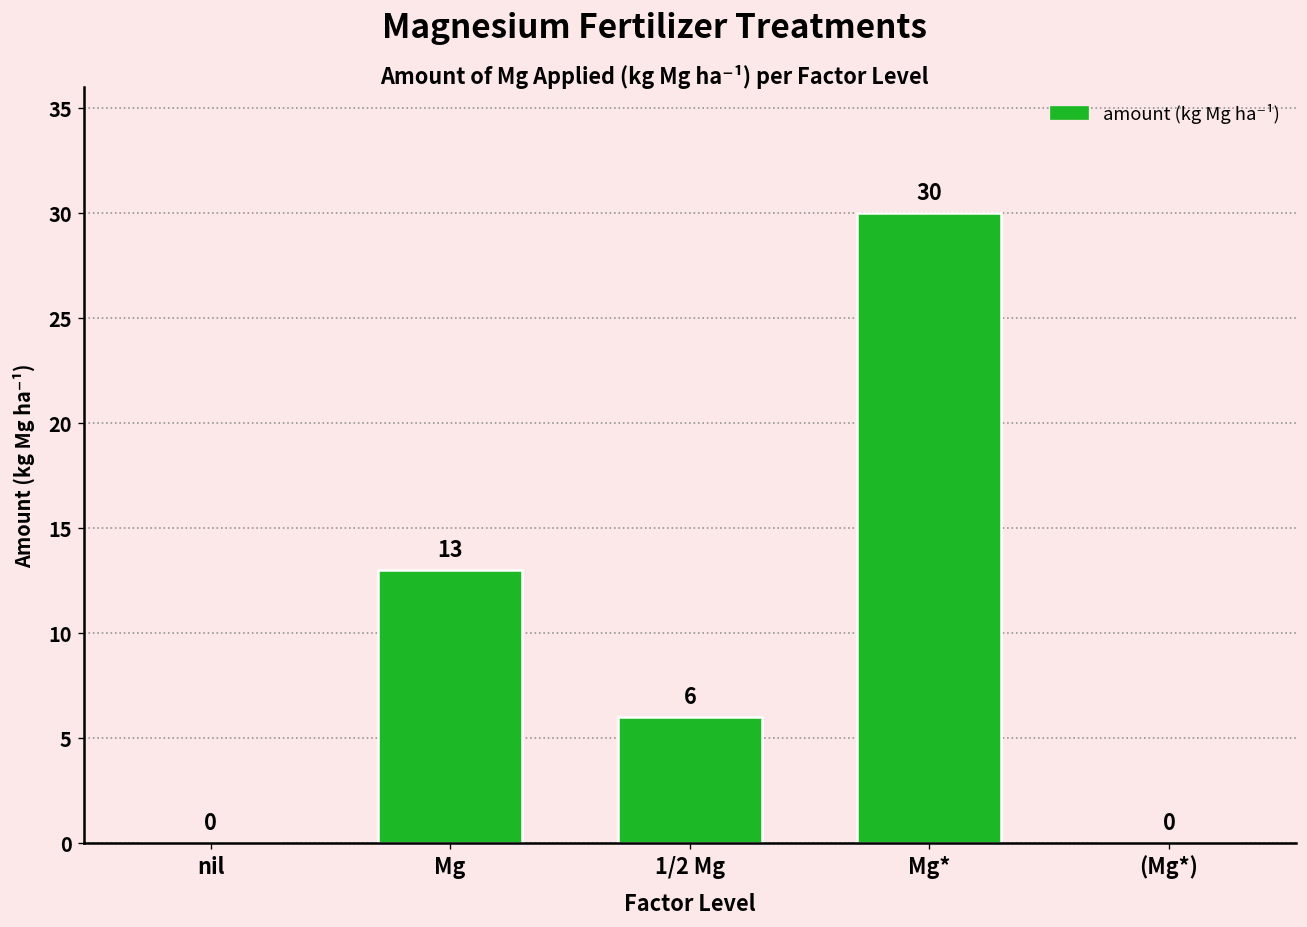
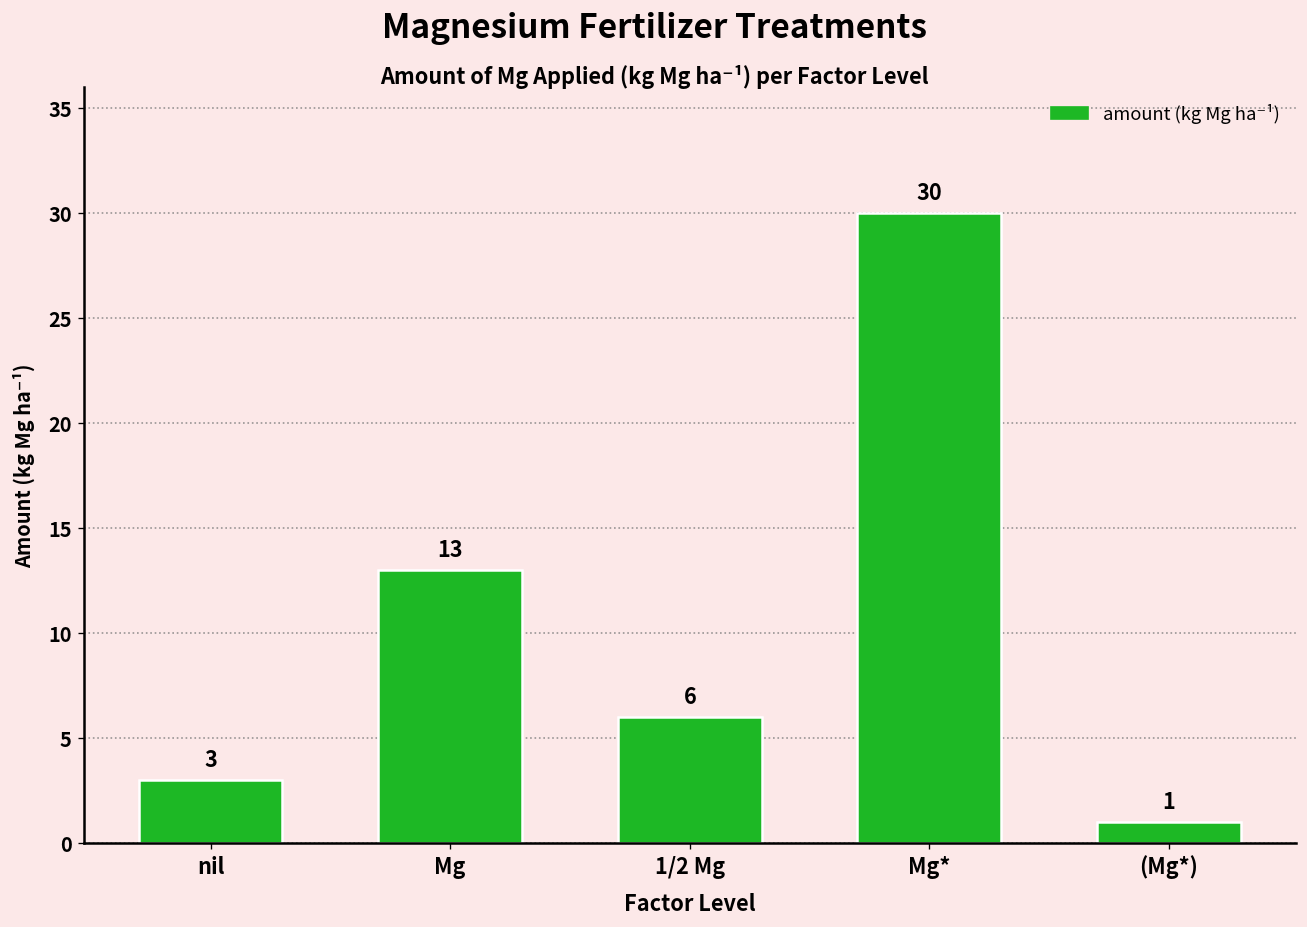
nil: 0 -> 3
(Mg*): 0 -> 1
